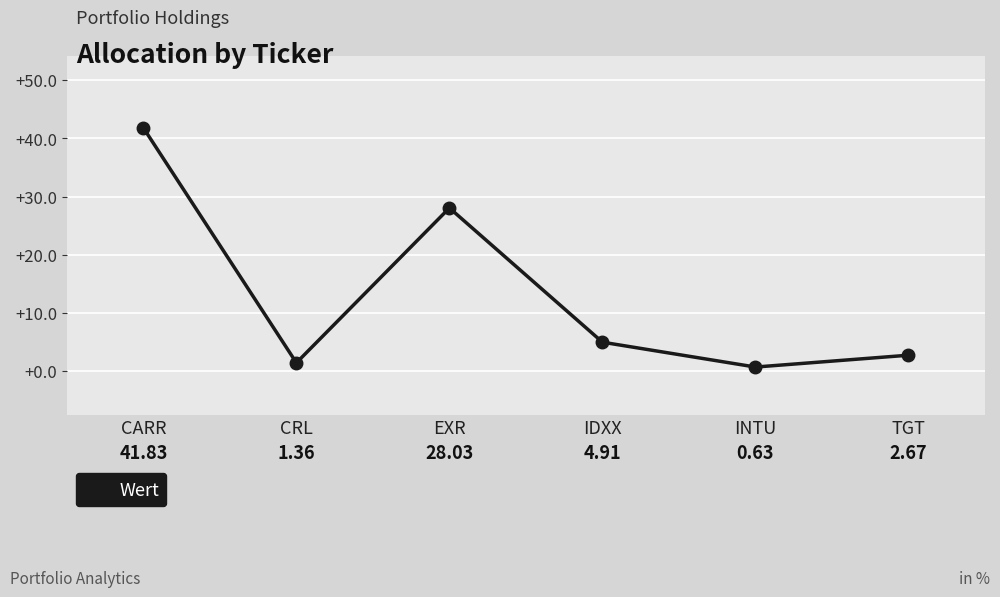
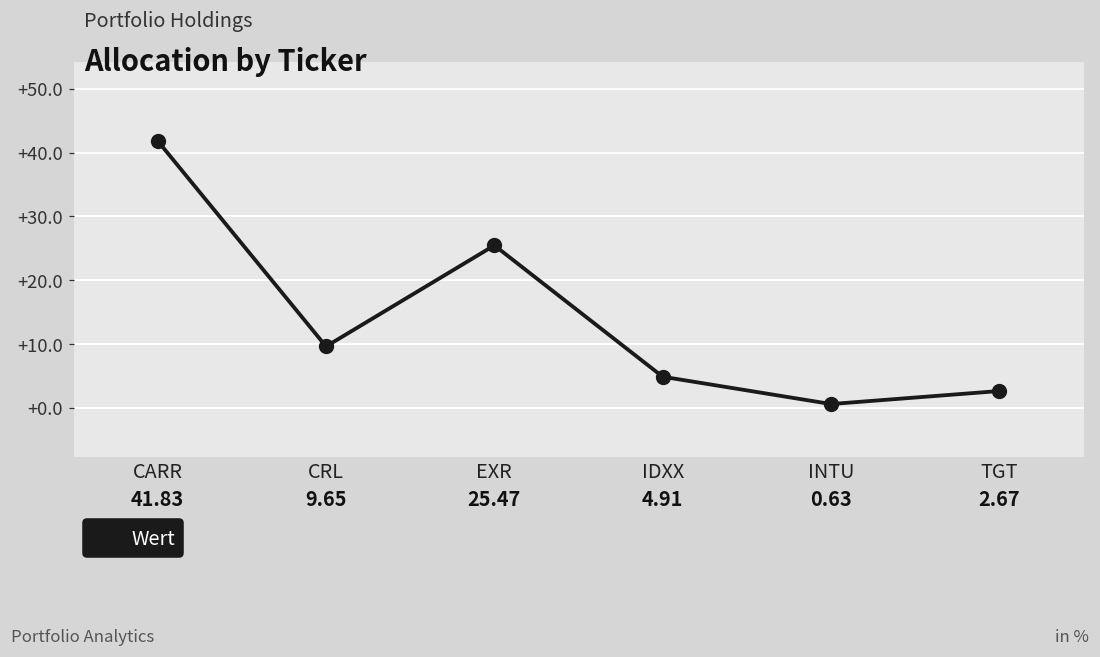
CRL: 1.36 -> 9.65
EXR: 28.03 -> 25.47
